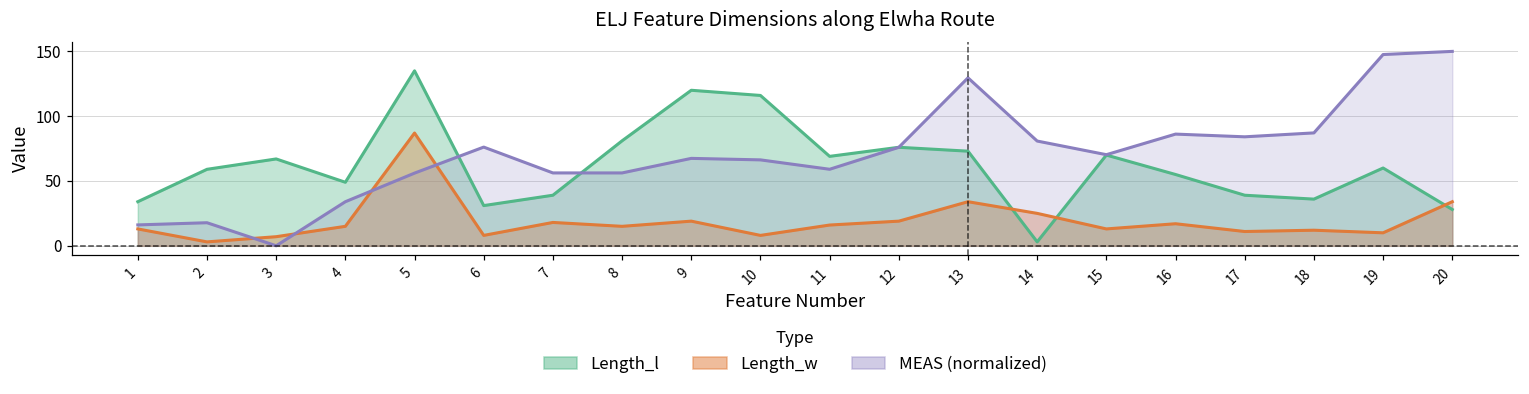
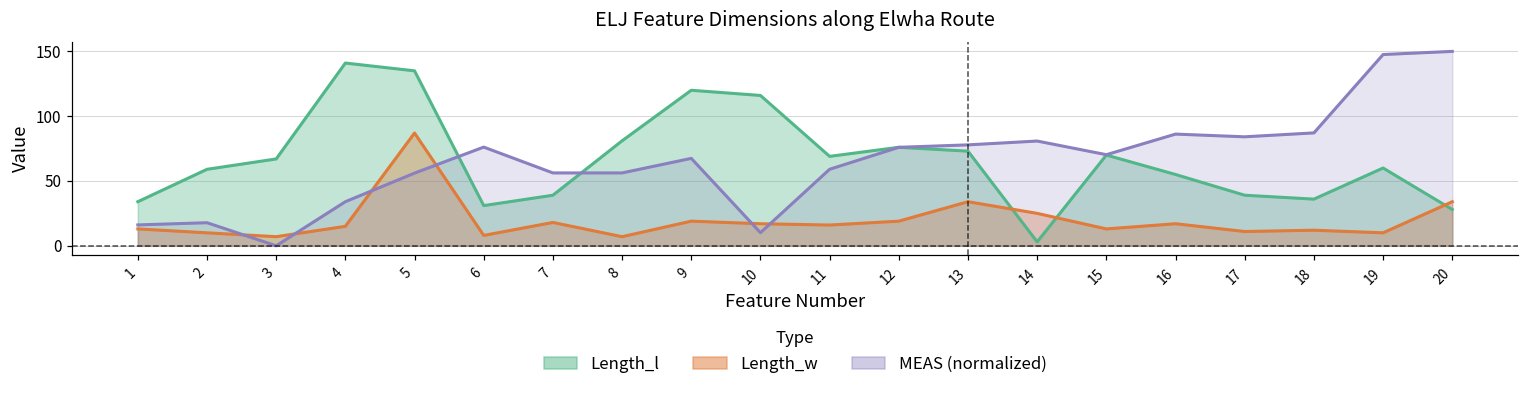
Length_w, 2: 3 -> 10
Length_l, 4: 49 -> 141
Length_w, 8: 15 -> 7
Length_w, 10: 8 -> 17
MEAS (normalized), 10: 66 -> 10
MEAS (normalized), 13: 130 -> 78
